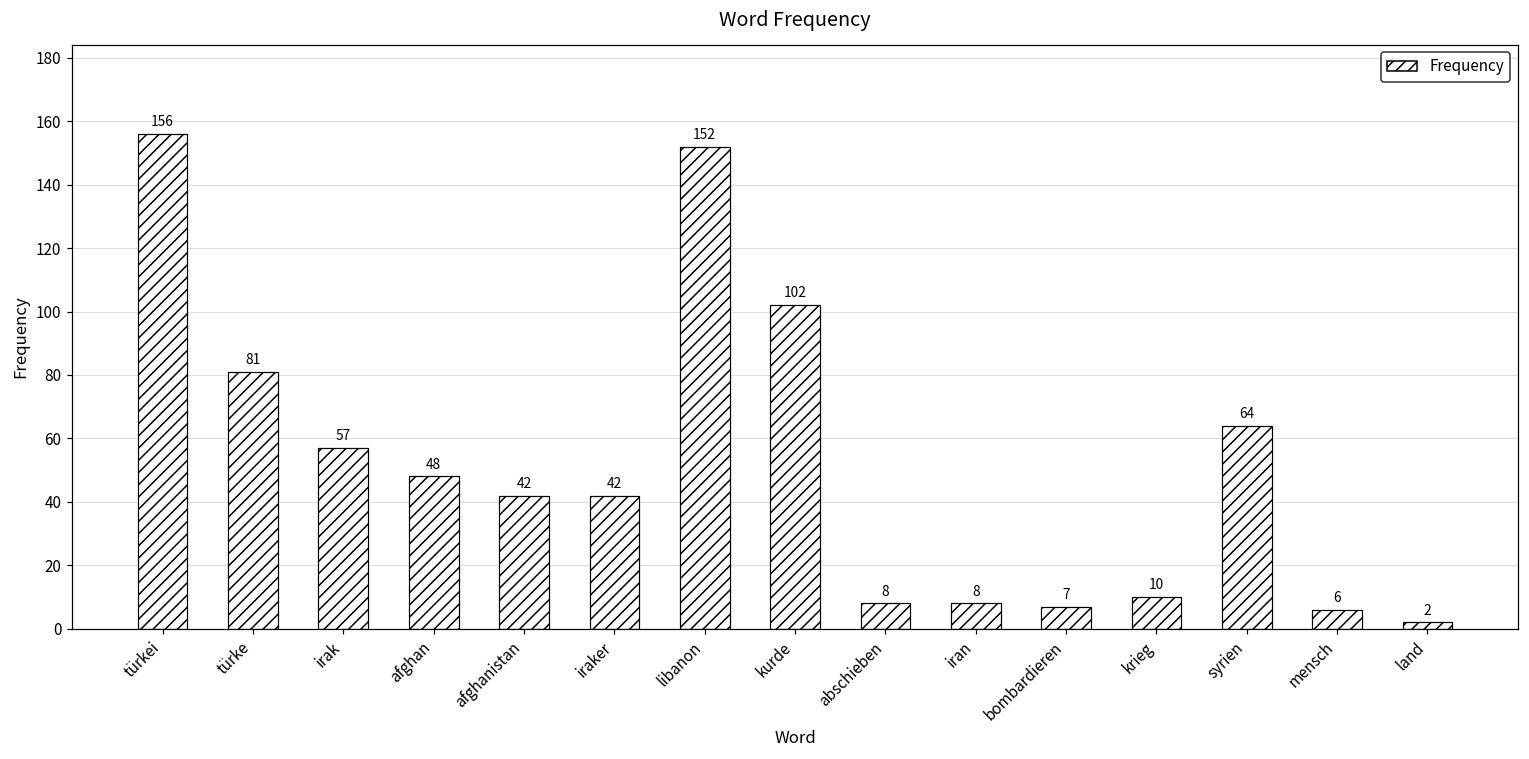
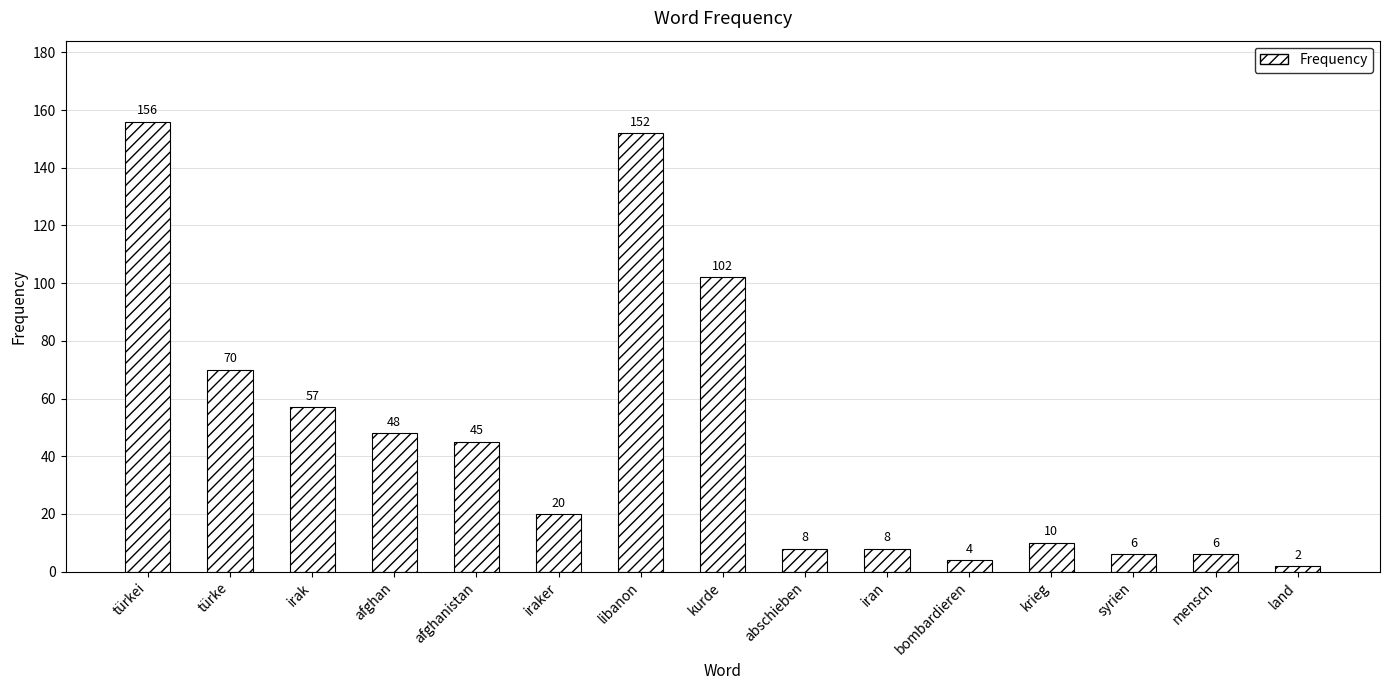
türke: 81 -> 70
afghanistan: 42 -> 45
iraker: 42 -> 20
bombardieren: 7 -> 4
syrien: 64 -> 6
